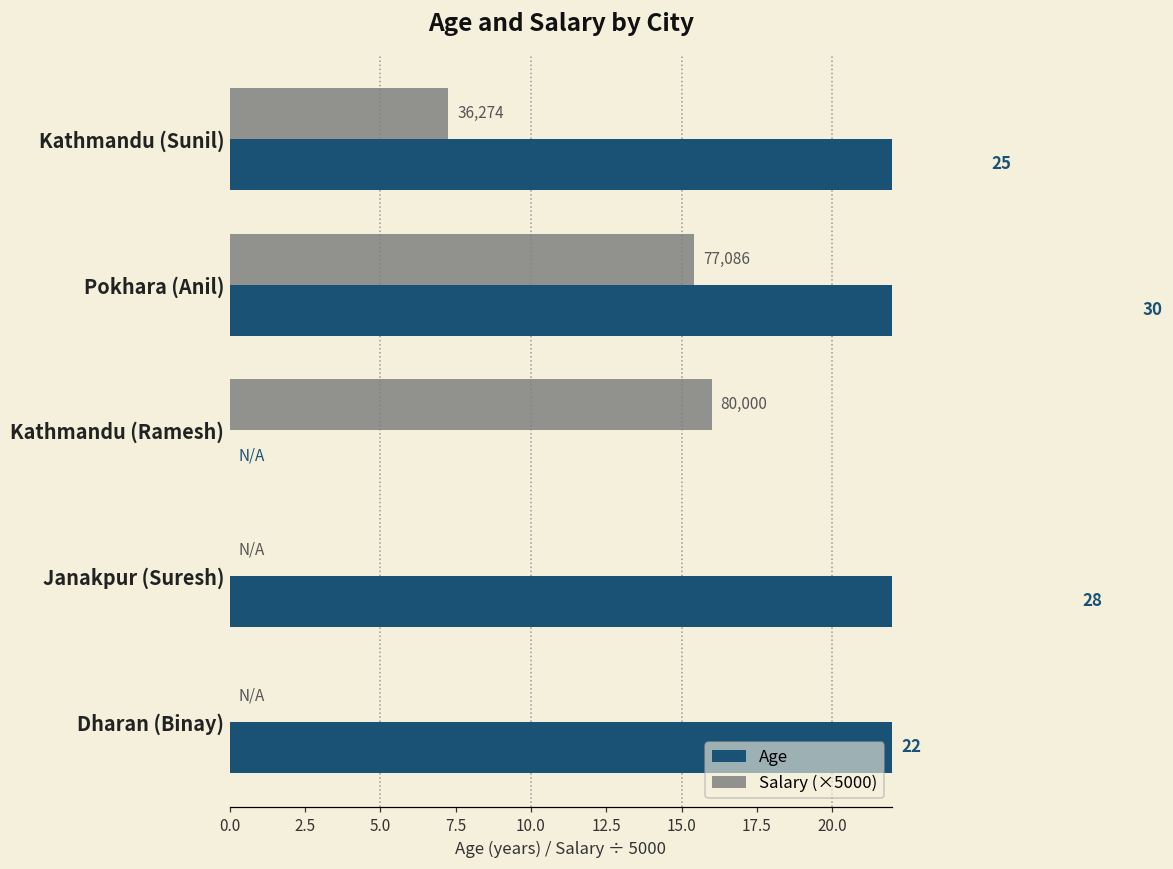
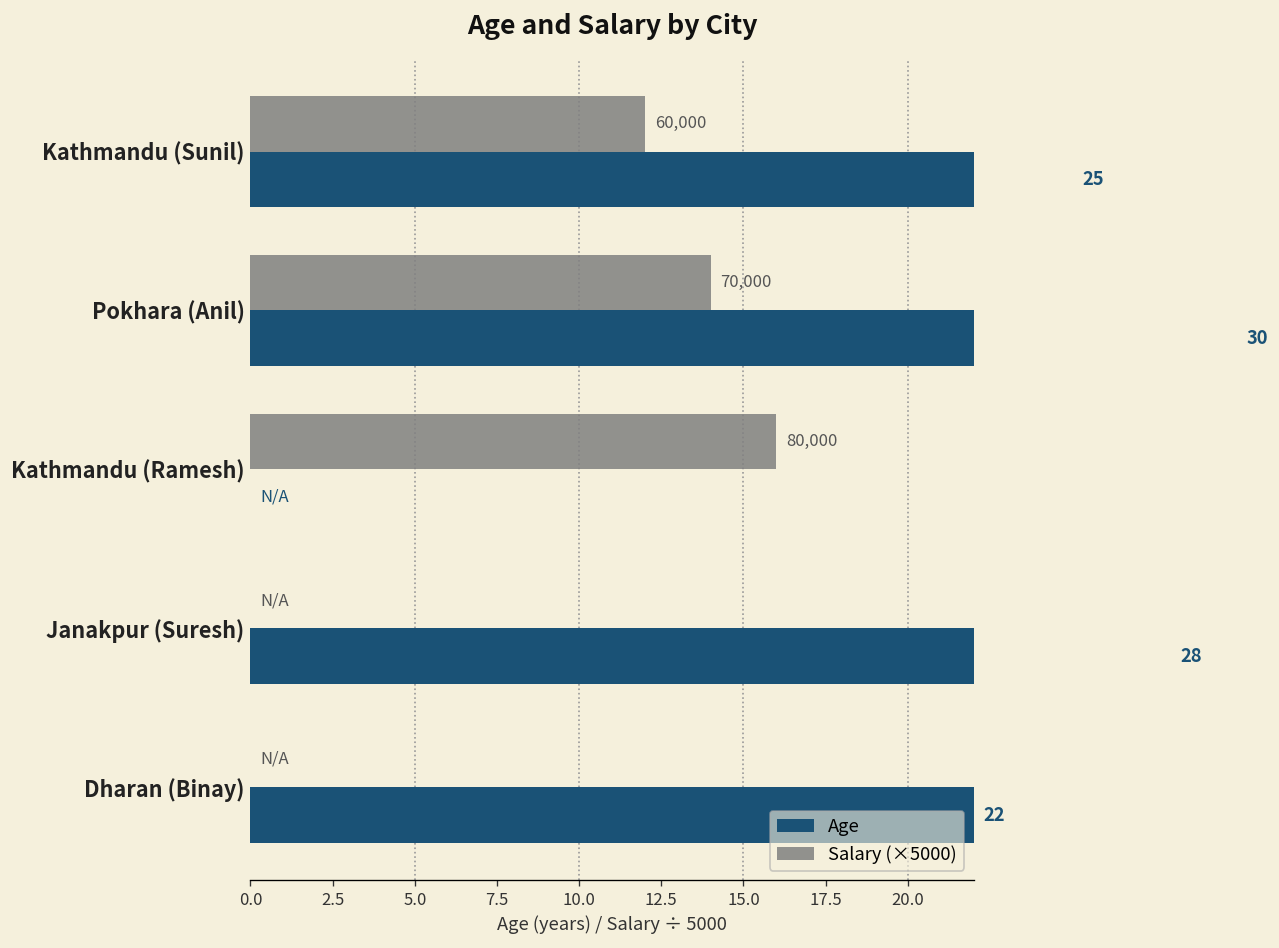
Salary (×5000), Kathmandu (Sunil): 36,274 -> 60,000
Salary (×5000), Pokhara (Anil): 77,086 -> 70,000
